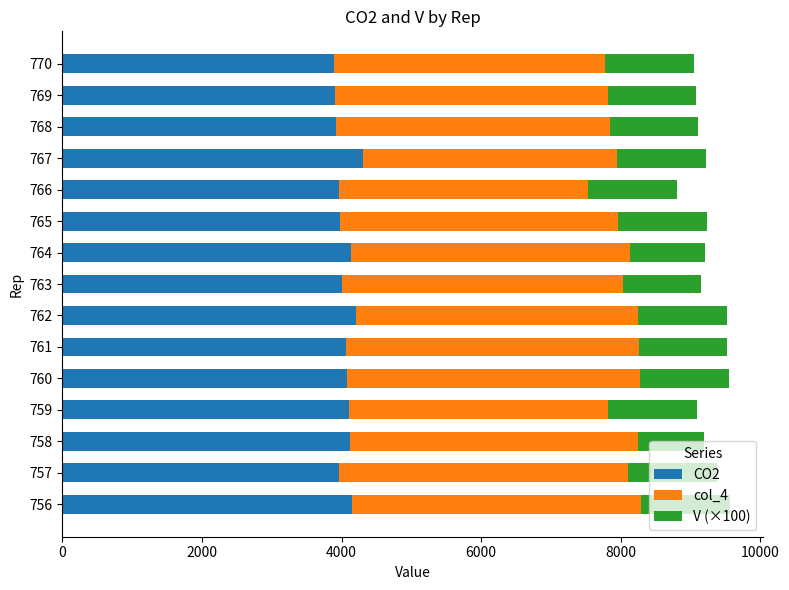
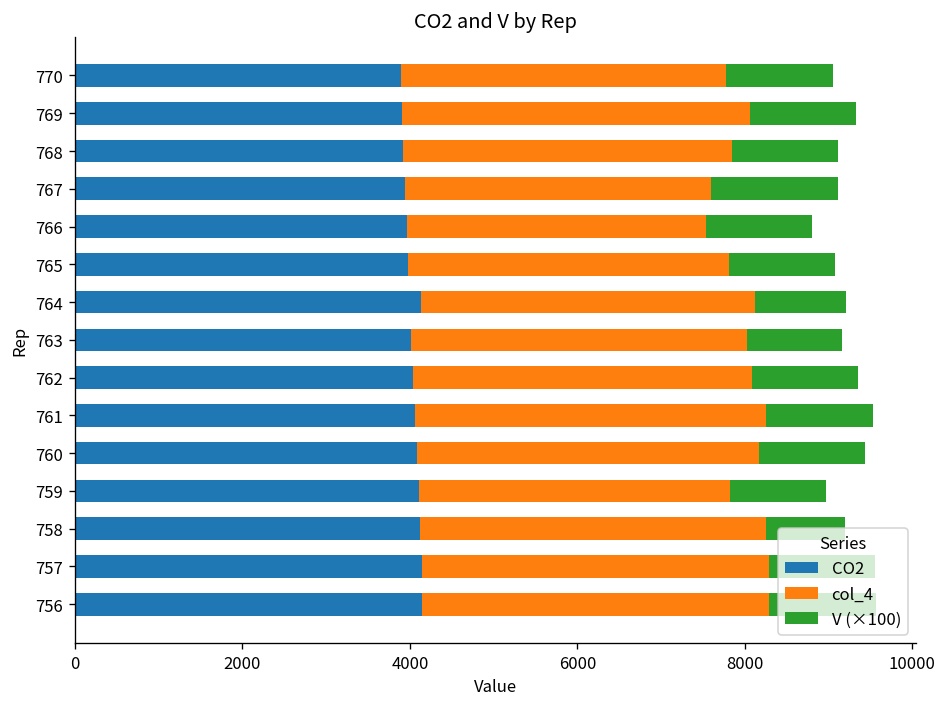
col_4, 769: 3900 -> 4200
CO2, 767: 4300 -> 3900
V (×100), 767: 1300 -> 1500
col_4, 765: 4000 -> 3800
CO2, 762: 4200 -> 4000
col_4, 760: 4200 -> 4100
V (×100), 759: 1300 -> 1200
CO2, 757: 4000 -> 4100
